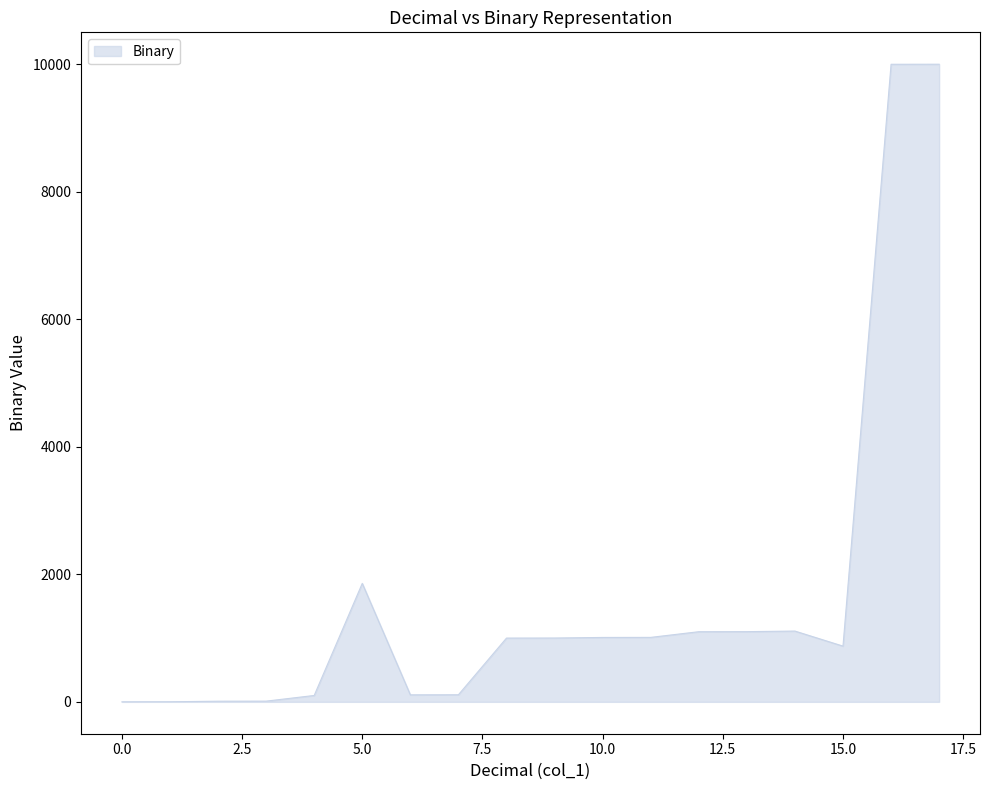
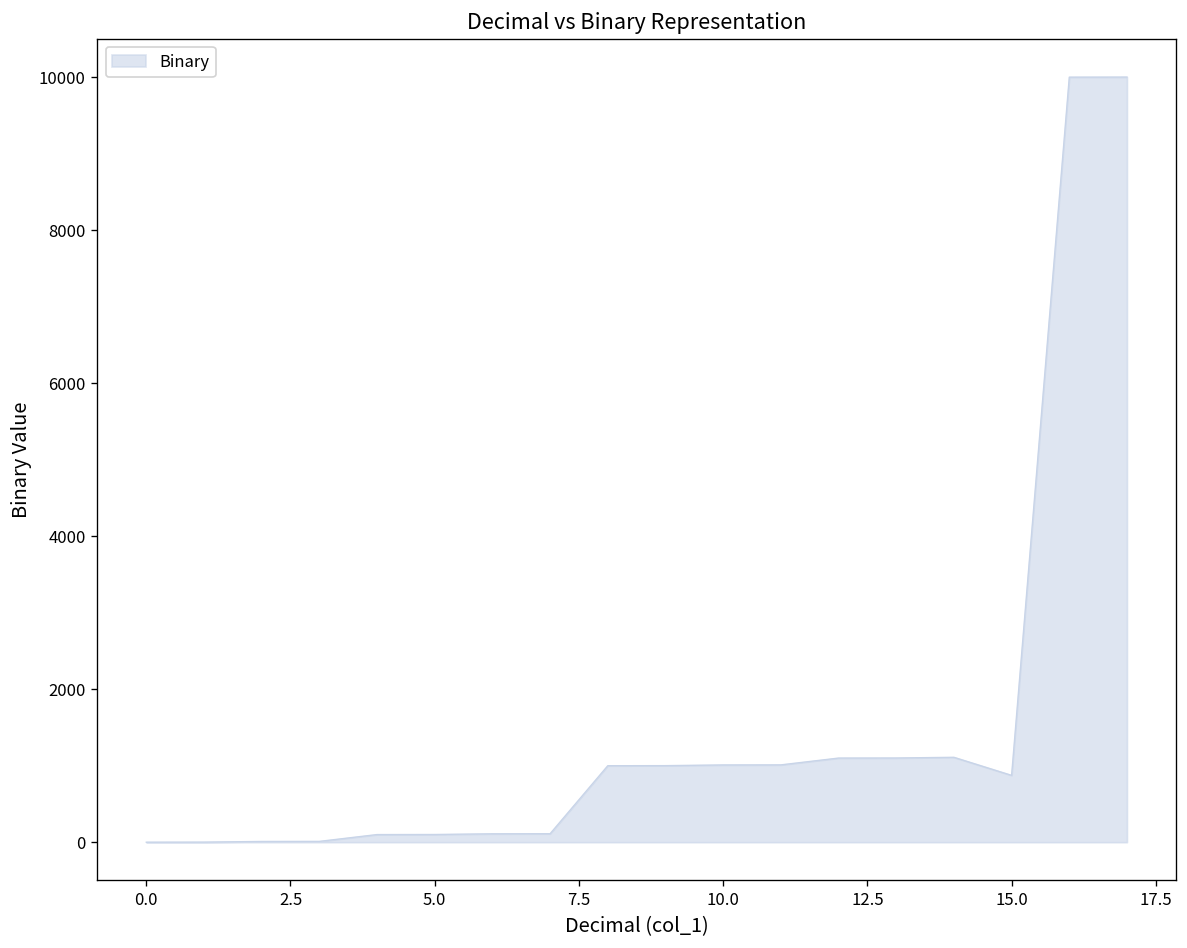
5.0: 1900 -> 100
